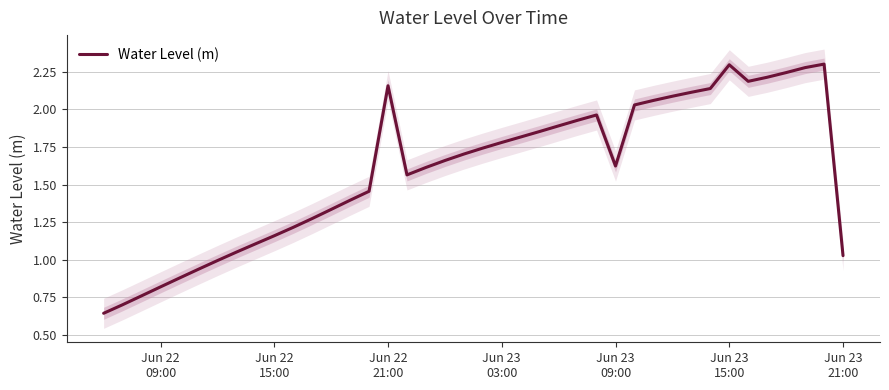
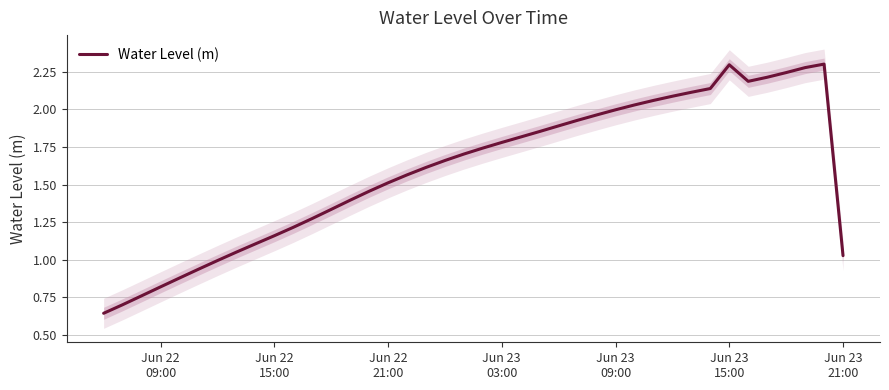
Water Level (m), Jun 22 21:00: 2.16 -> 1.51
Water Level (m), Jun 23 09:00: 1.62 -> 2.00
